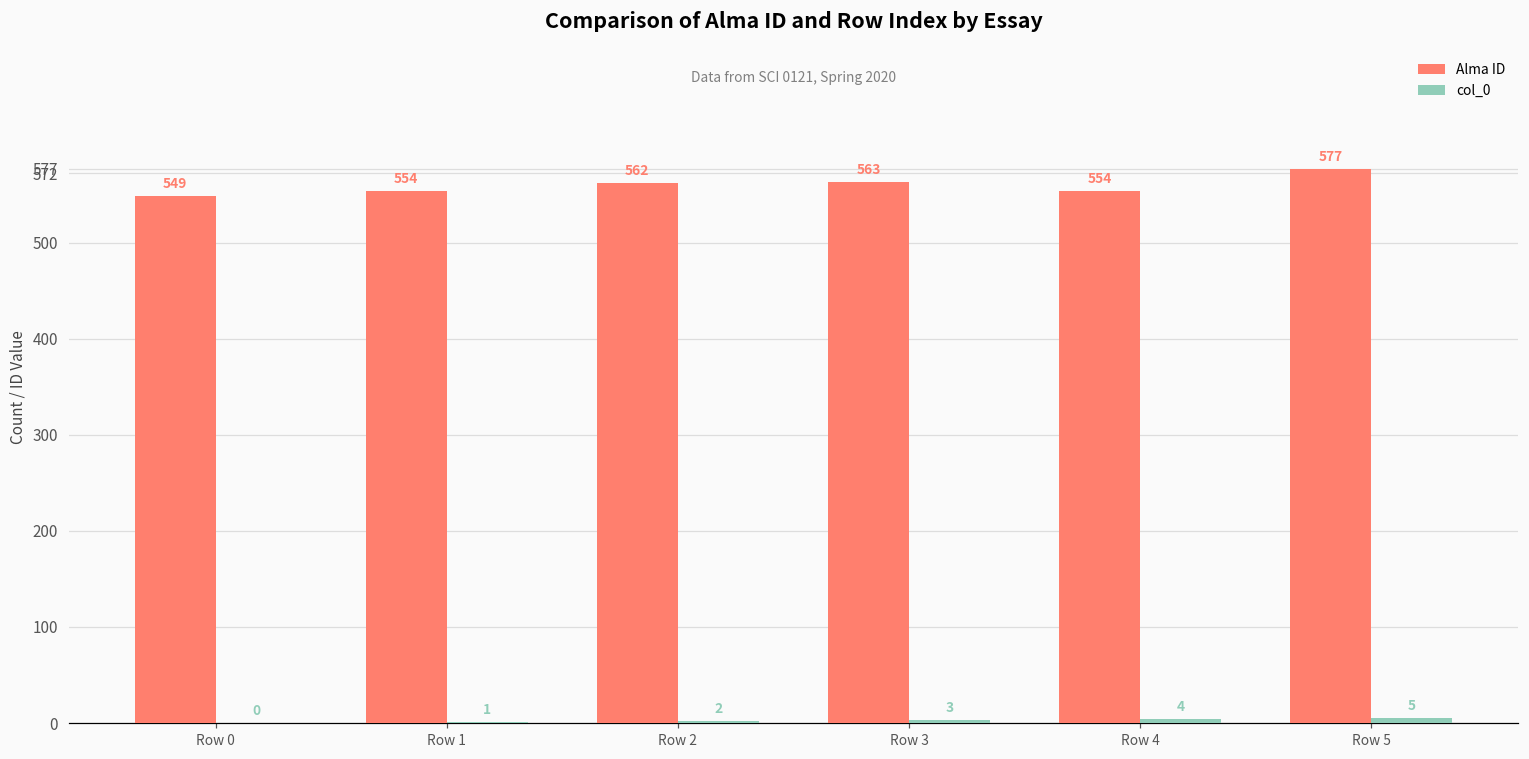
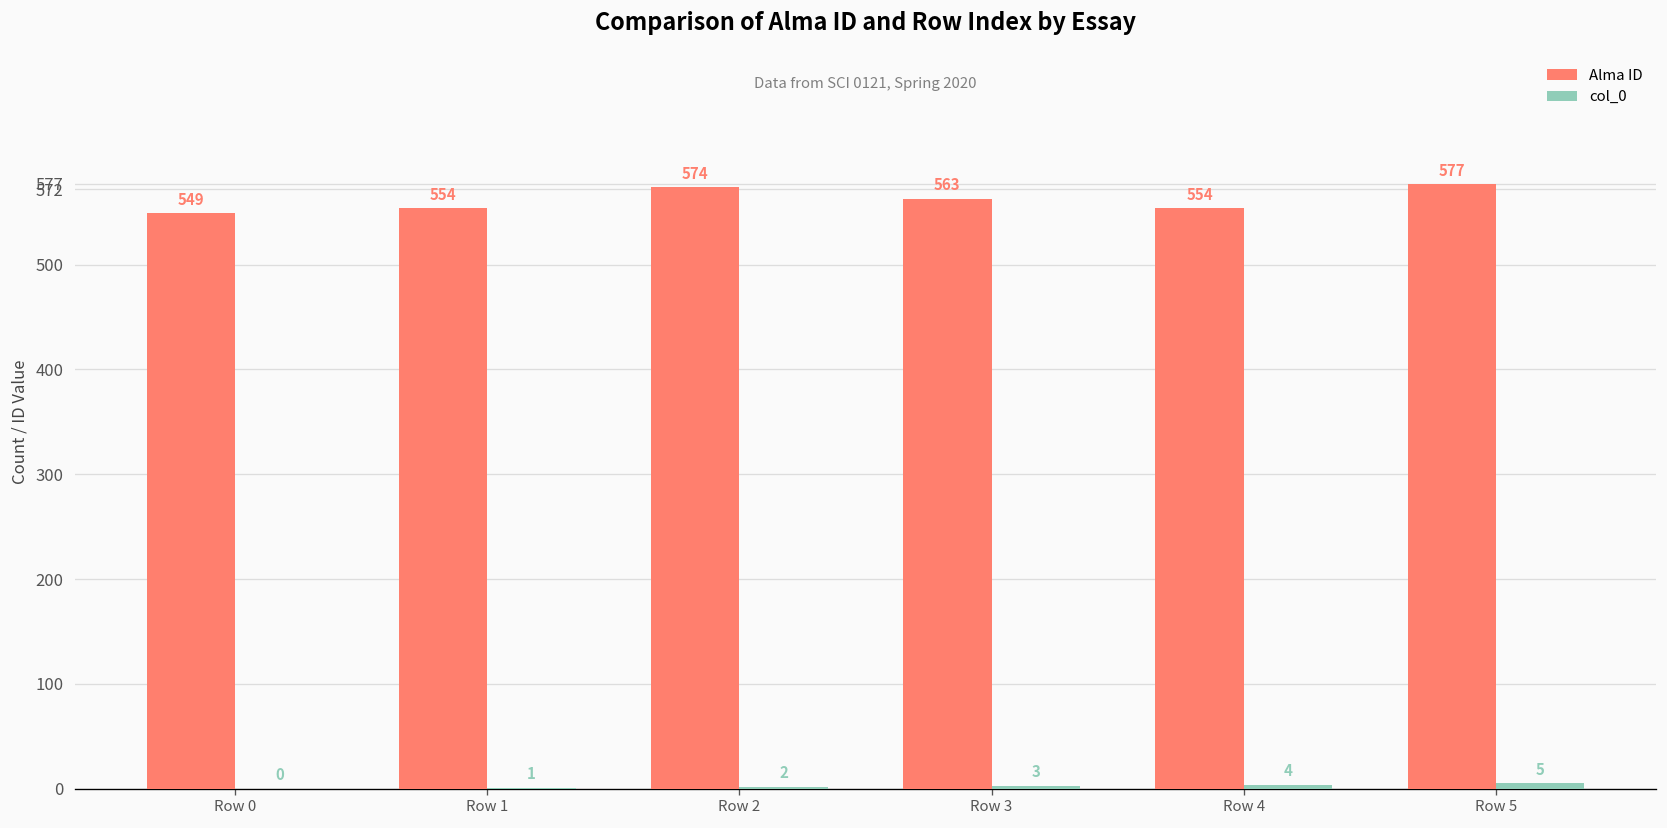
Alma ID, Row 2: 562 -> 574
